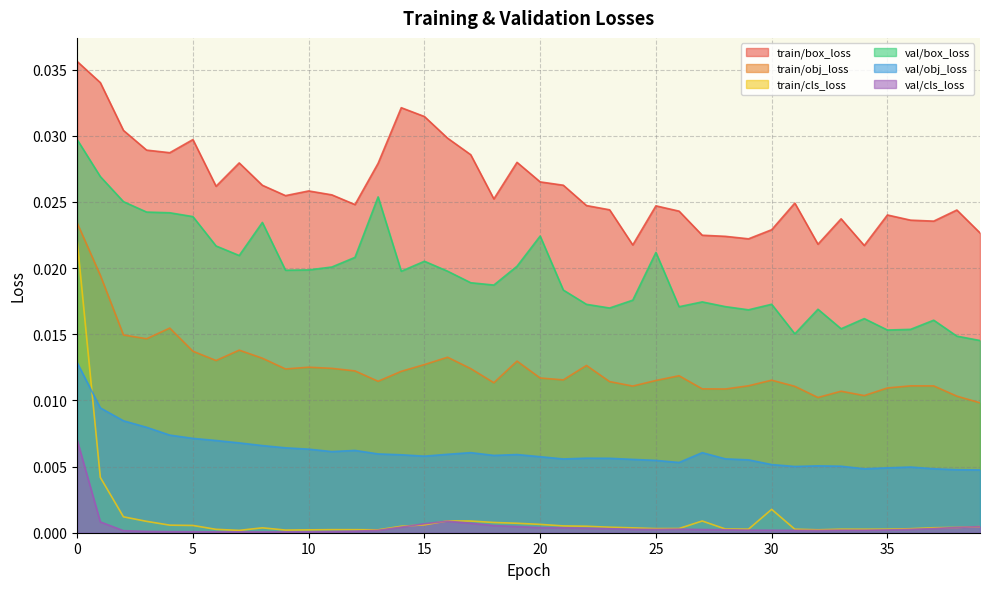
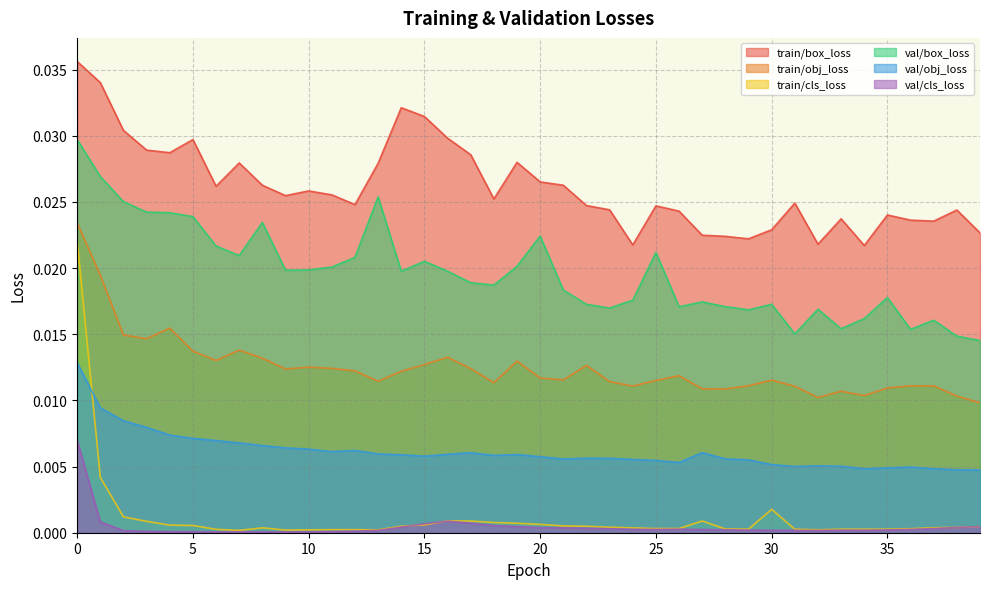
val/box_loss, 35: 0.0153 -> 0.0178
